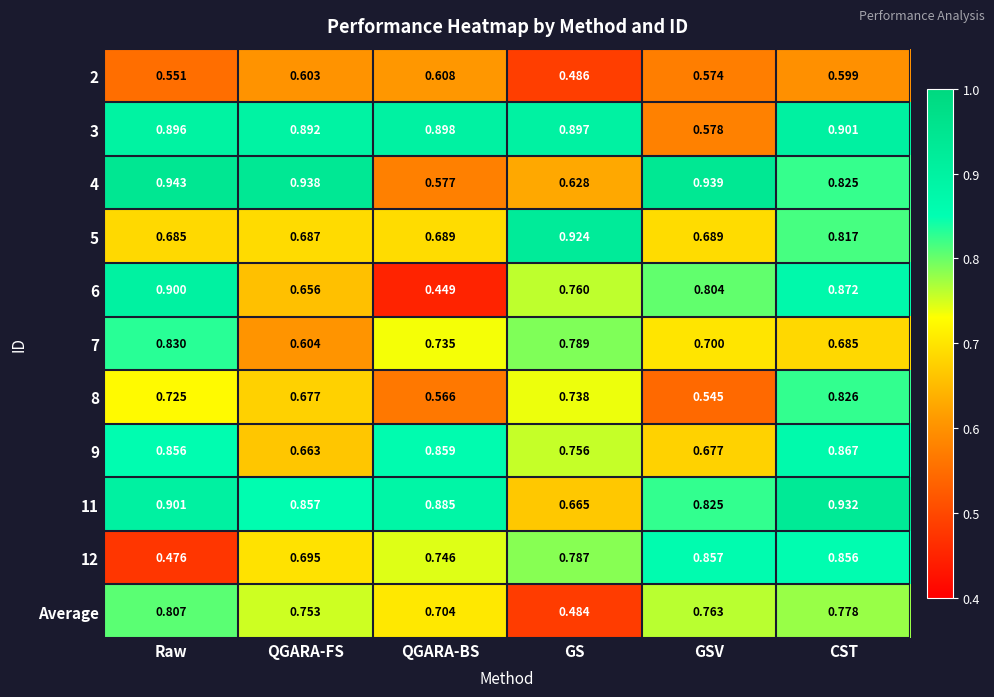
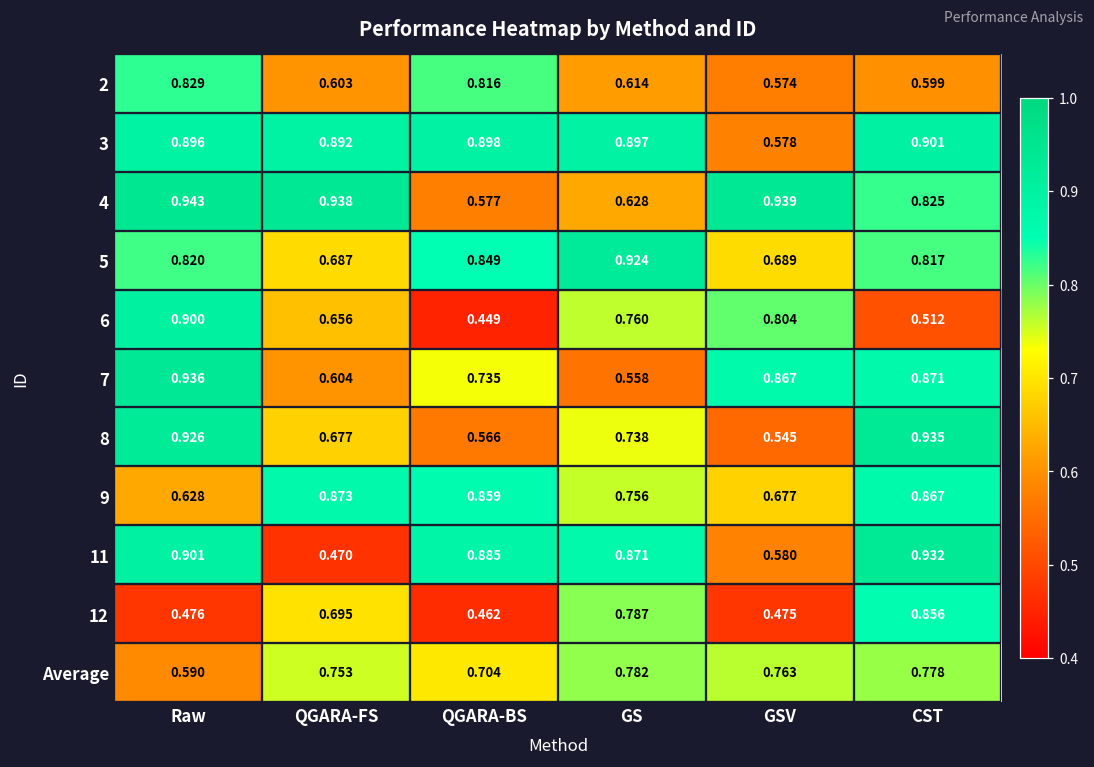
2, Raw: 0.551 -> 0.829
2, QGARA-BS: 0.608 -> 0.816
2, GS: 0.486 -> 0.614
5, Raw: 0.685 -> 0.820
5, QGARA-BS: 0.689 -> 0.849
6, CST: 0.872 -> 0.512
7, Raw: 0.830 -> 0.936
7, GS: 0.789 -> 0.558
7, GSV: 0.700 -> 0.867
7, CST: 0.685 -> 0.871
8, Raw: 0.725 -> 0.926
8, CST: 0.826 -> 0.935
9, Raw: 0.856 -> 0.628
9, QGARA-FS: 0.663 -> 0.873
11, QGARA-FS: 0.857 -> 0.470
11, GS: 0.665 -> 0.871
11, GSV: 0.825 -> 0.580
12, QGARA-BS: 0.746 -> 0.462
12, GSV: 0.857 -> 0.475
Average, Raw: 0.807 -> 0.590
Average, GS: 0.484 -> 0.782
